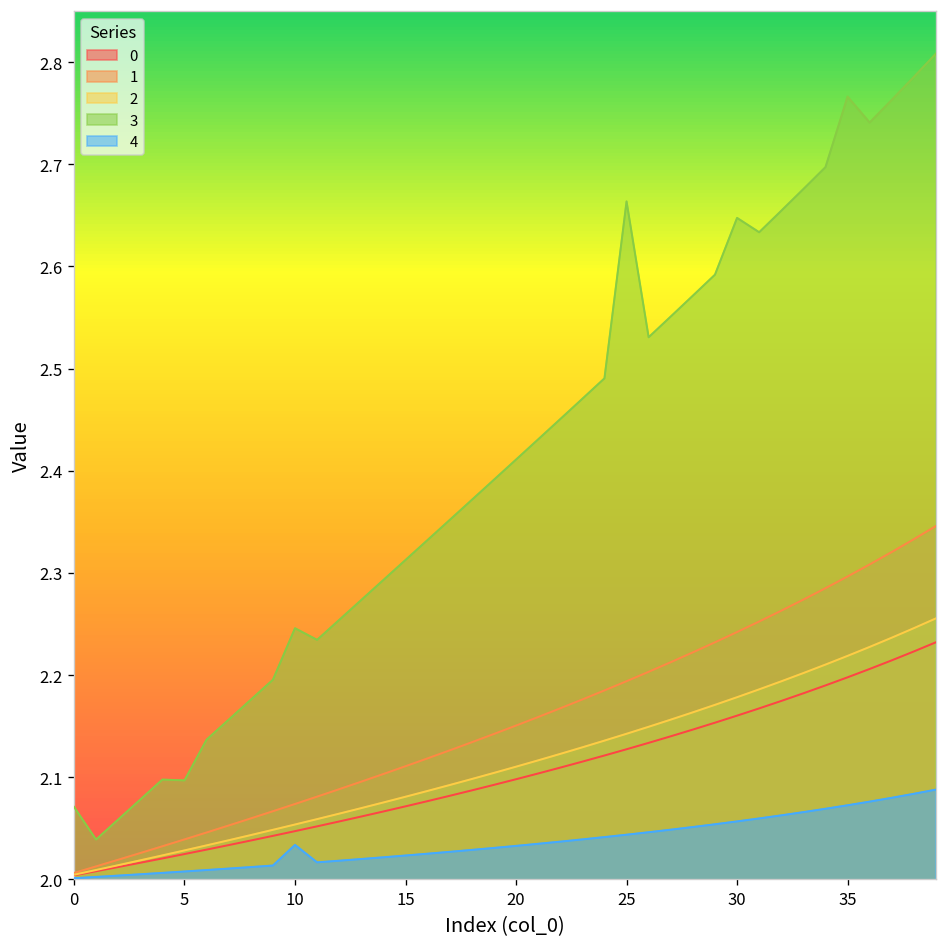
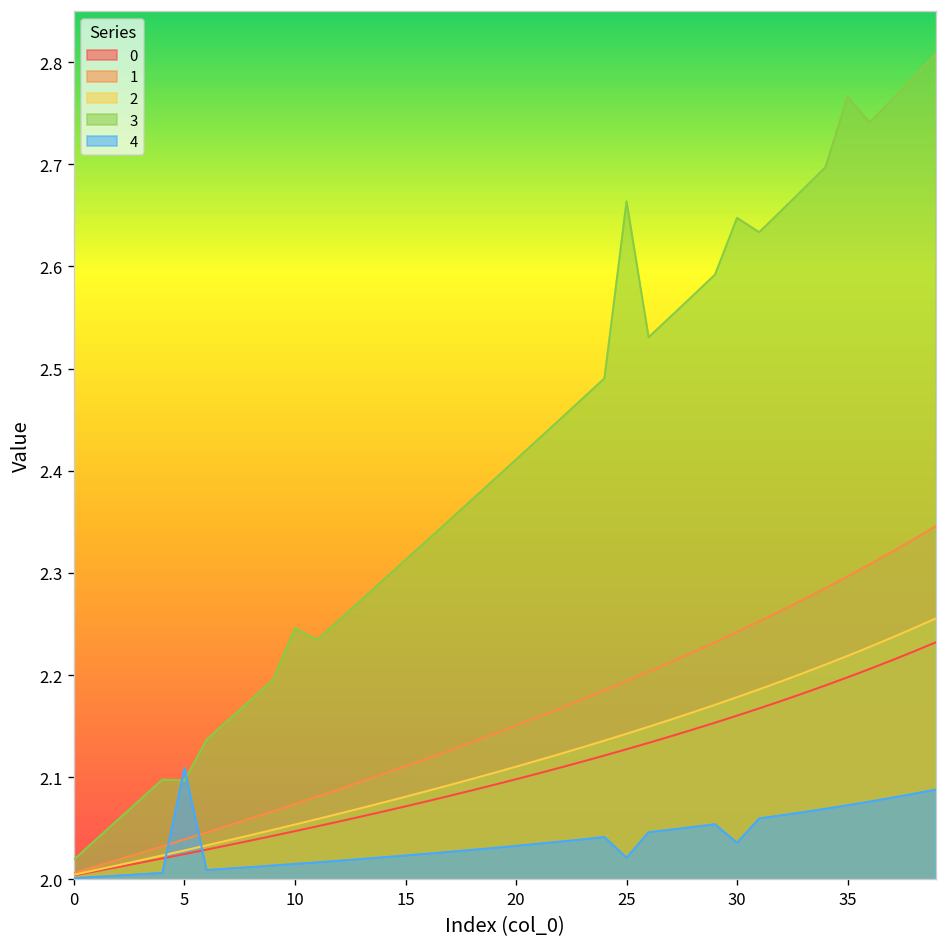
3, 0: 2.07 -> 2.02
4, 5: 2.01 -> 2.11
4, 10: 2.03 -> 2.02
4, 25: 2.04 -> 2.02
4, 30: 2.06 -> 2.04
